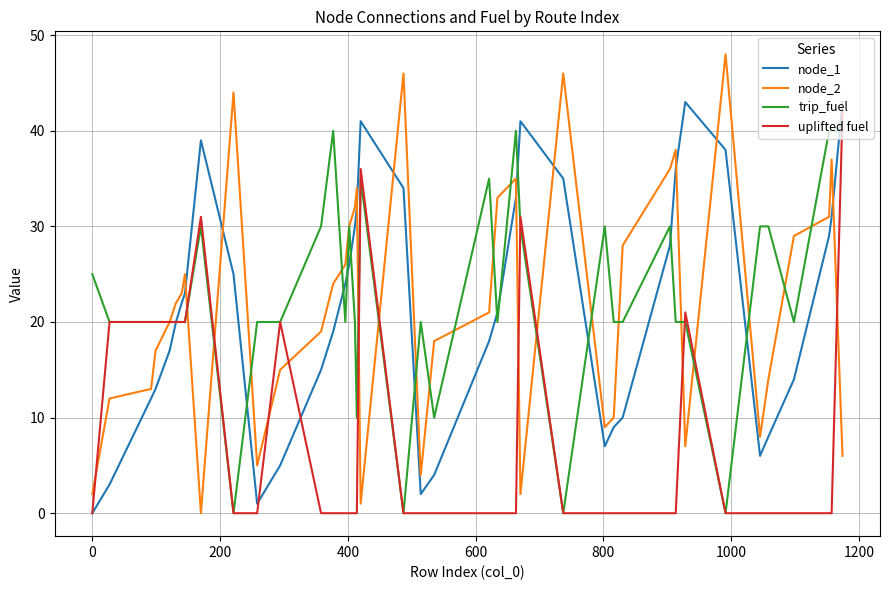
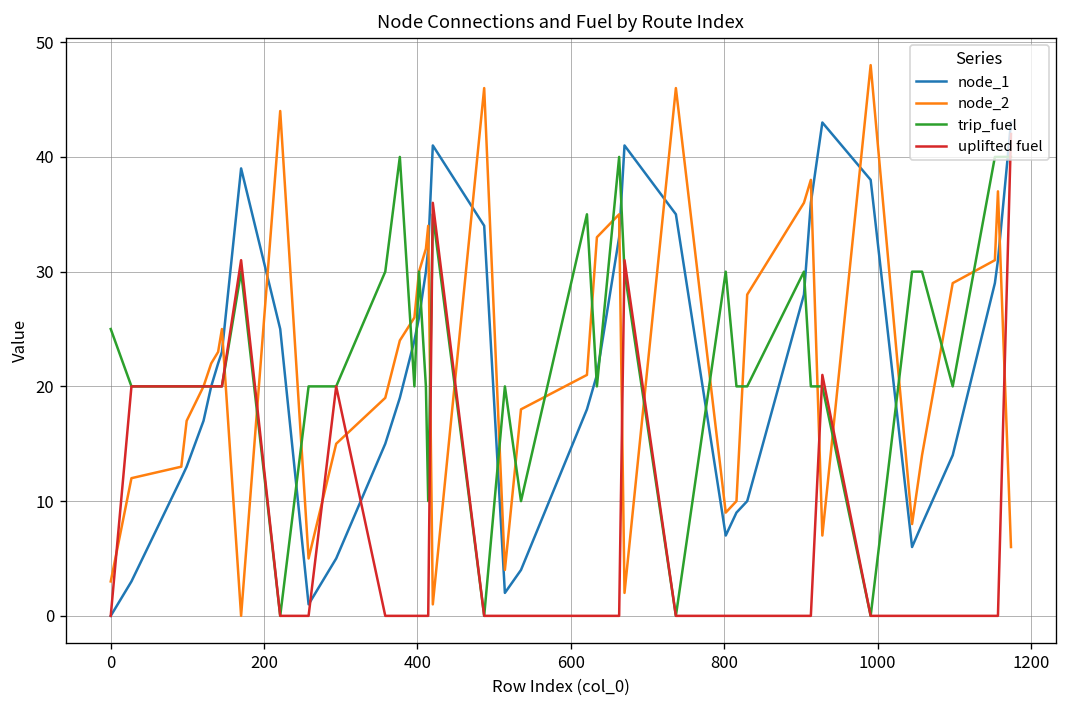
node_2, 0: 2 -> 3
